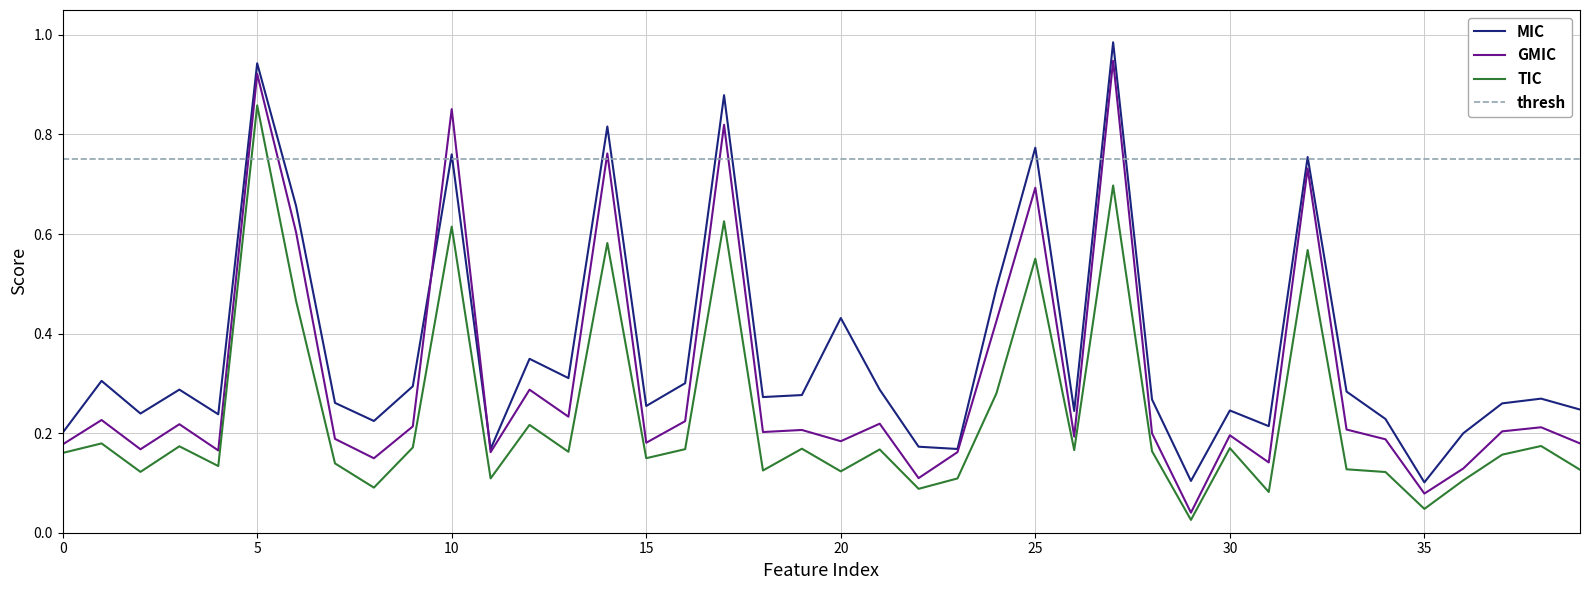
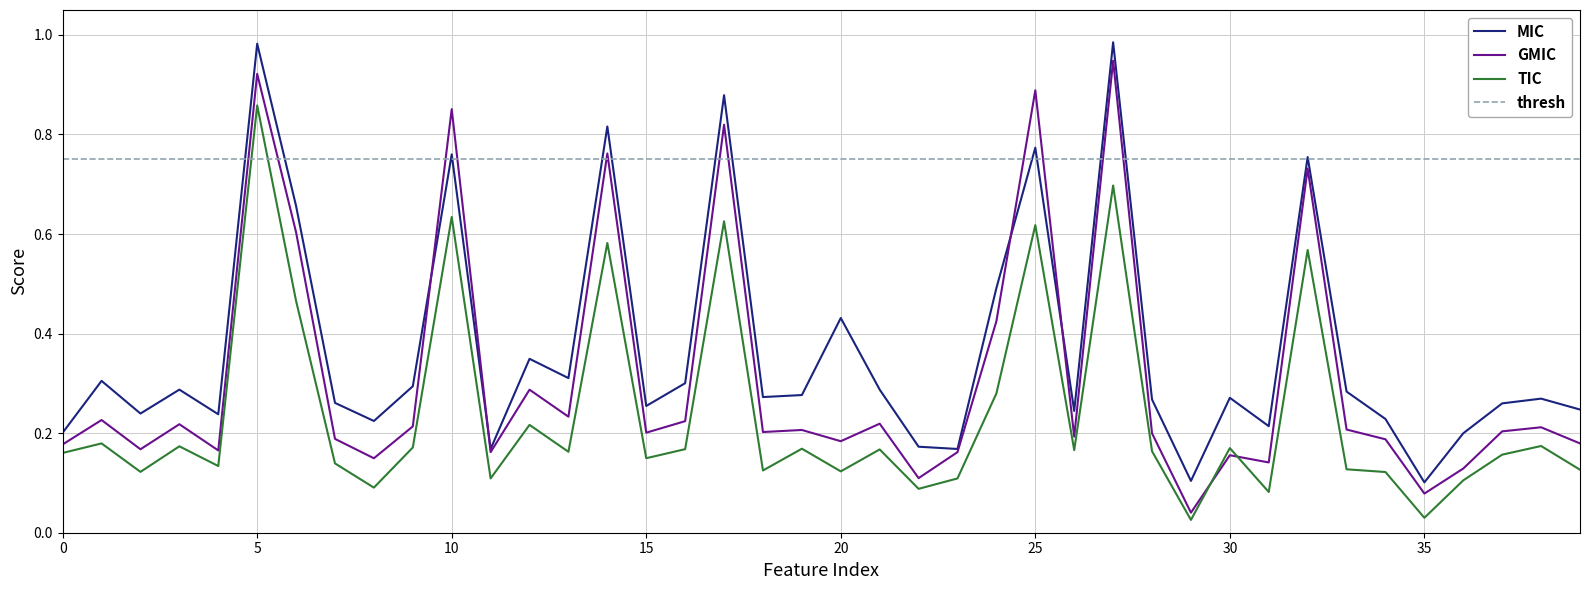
MIC, 5: 0.94 -> 0.98
TIC, 10: 0.61 -> 0.63
GMIC, 15: 0.18 -> 0.20
GMIC, 25: 0.69 -> 0.89
TIC, 25: 0.55 -> 0.62
MIC, 30: 0.25 -> 0.27
GMIC, 30: 0.20 -> 0.16
TIC, 35: 0.05 -> 0.03
